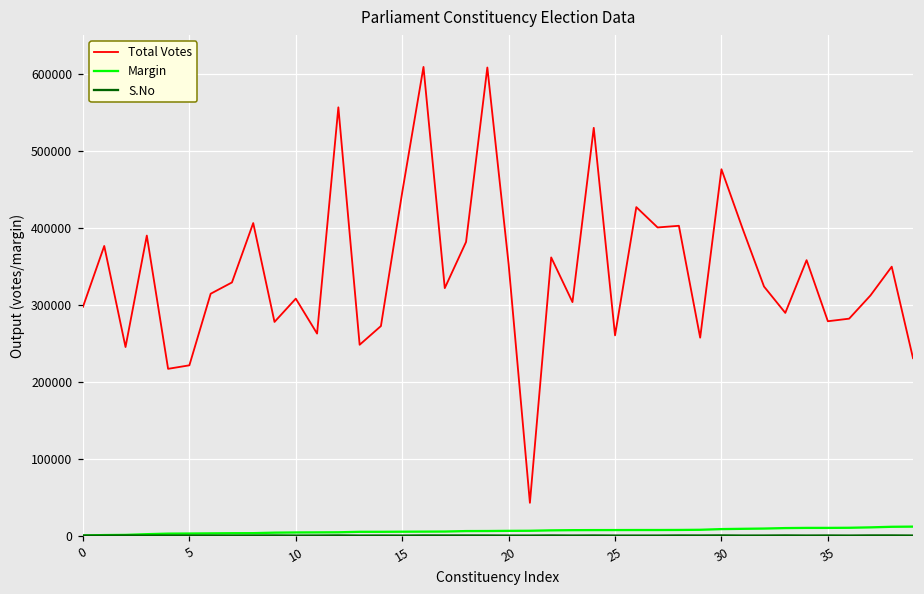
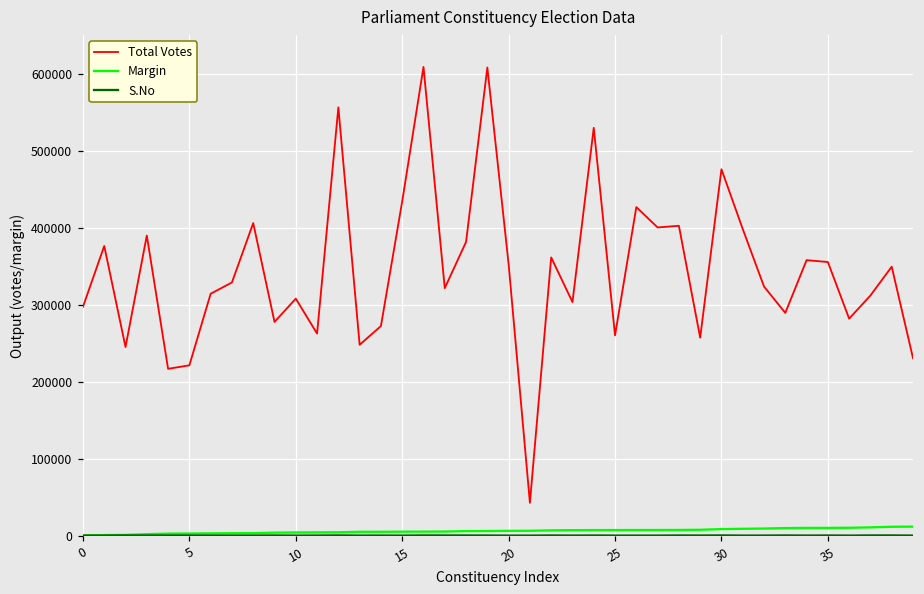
Total Votes, 15: 450000 -> 430000
Total Votes, 35: 280000 -> 360000
